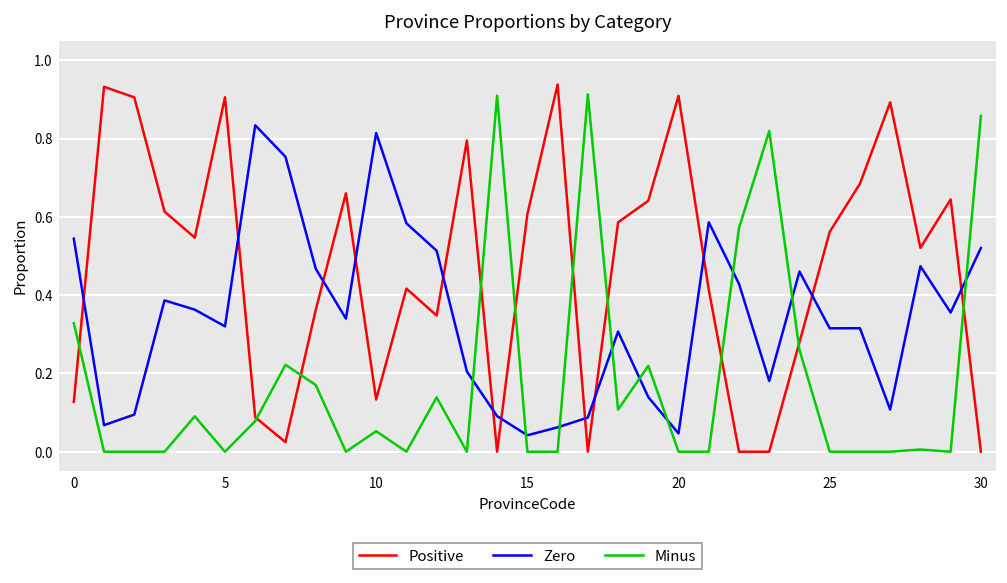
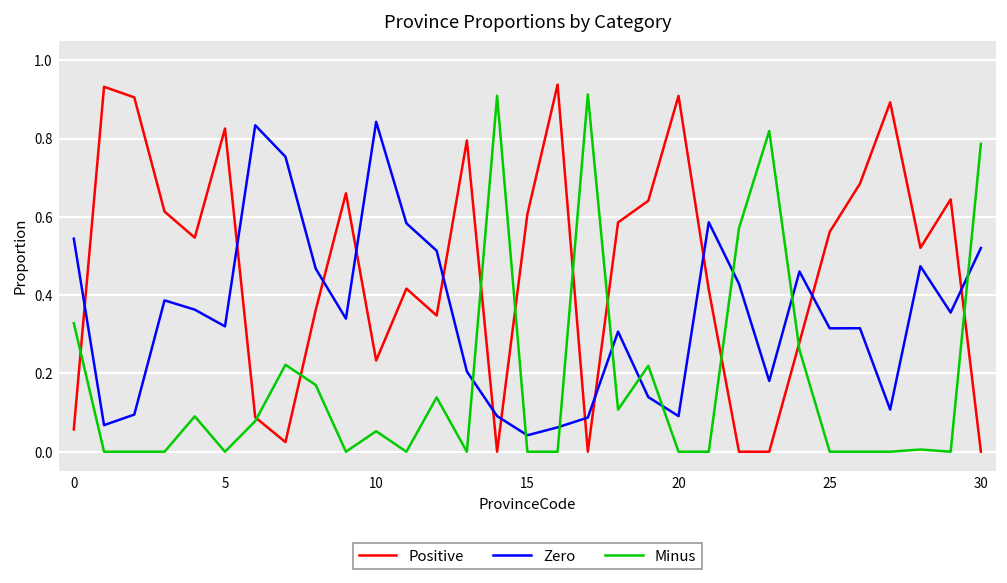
Positive, 0: 0.13 -> 0.06
Positive, 5: 0.91 -> 0.83
Positive, 10: 0.13 -> 0.23
Zero, 10: 0.81 -> 0.84
Zero, 20: 0.05 -> 0.09
Minus, 30: 0.86 -> 0.79
